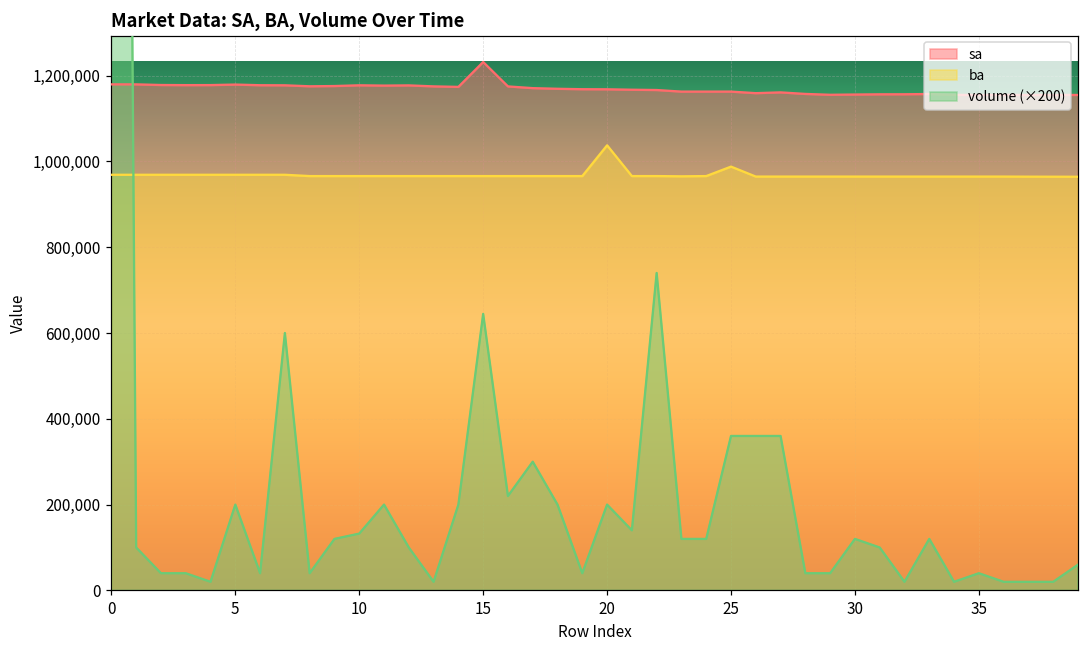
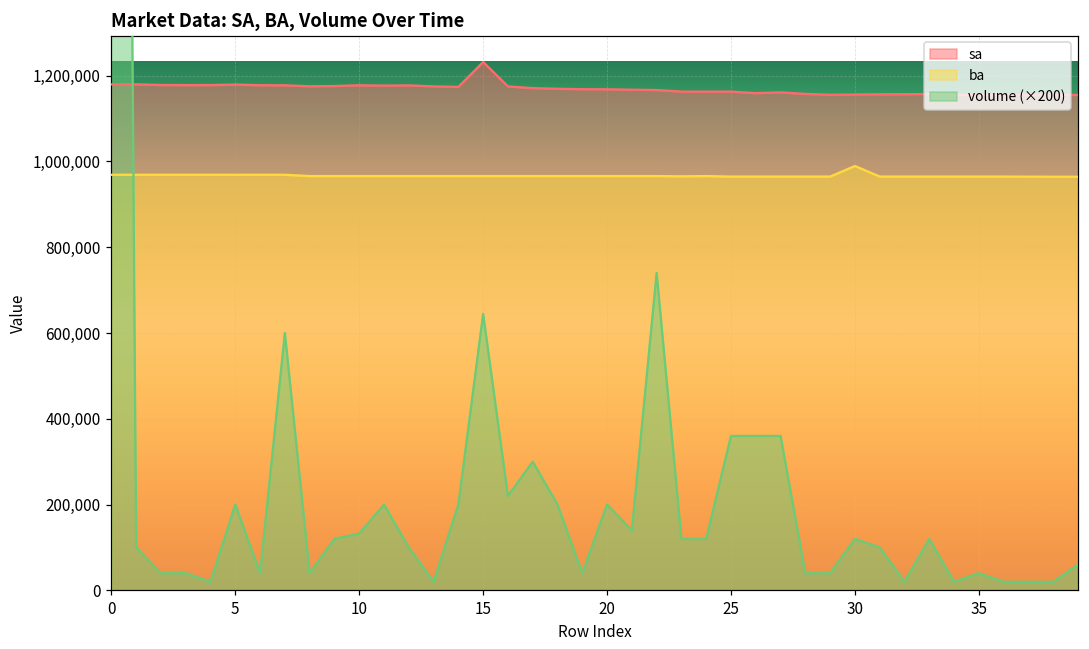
ba, 20: 1,040,000 -> 970,000
ba, 25: 990,000 -> 960,000
ba, 30: 960,000 -> 990,000
